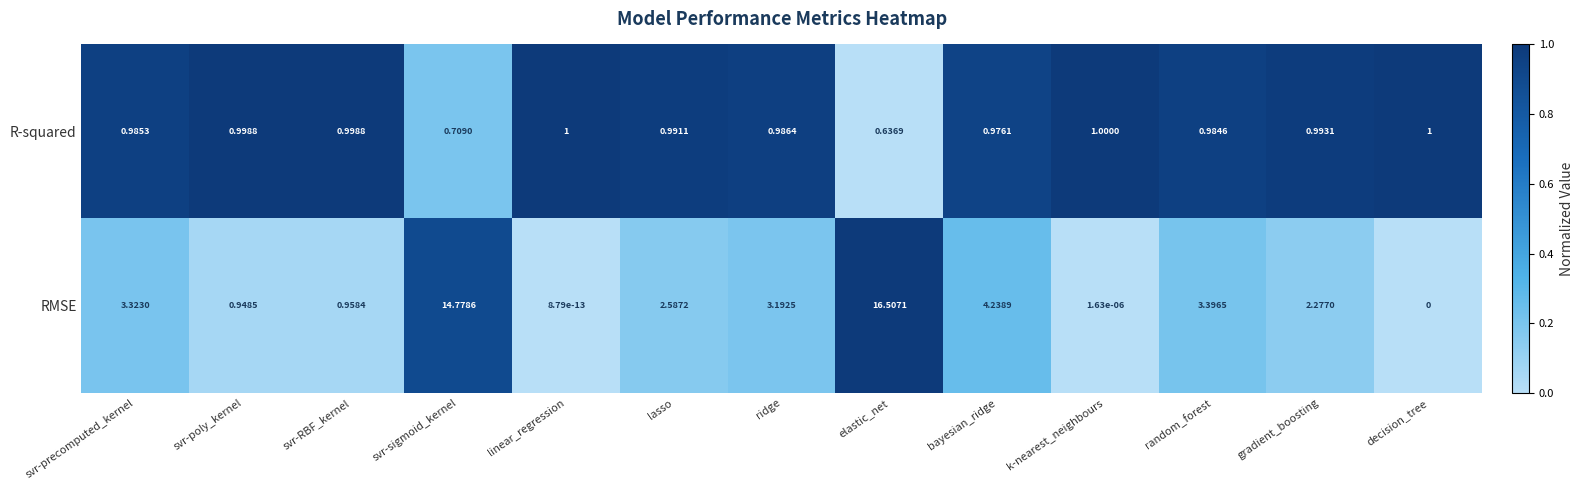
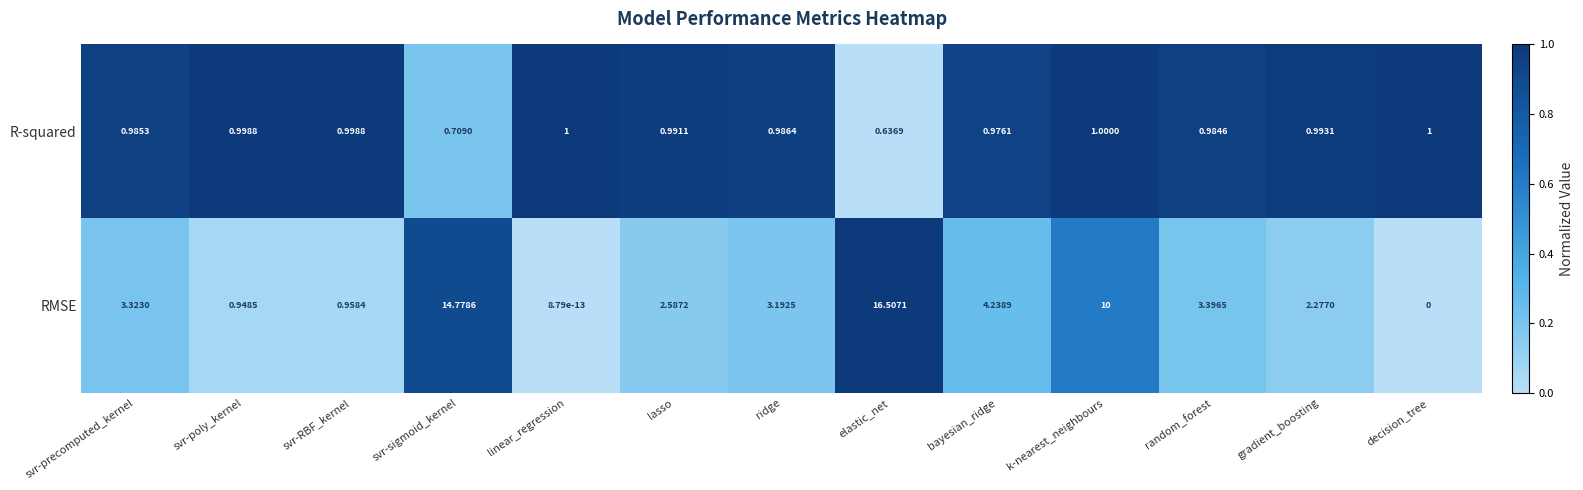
RMSE, k-nearest_neighbours: 1.63e-06 -> 10
